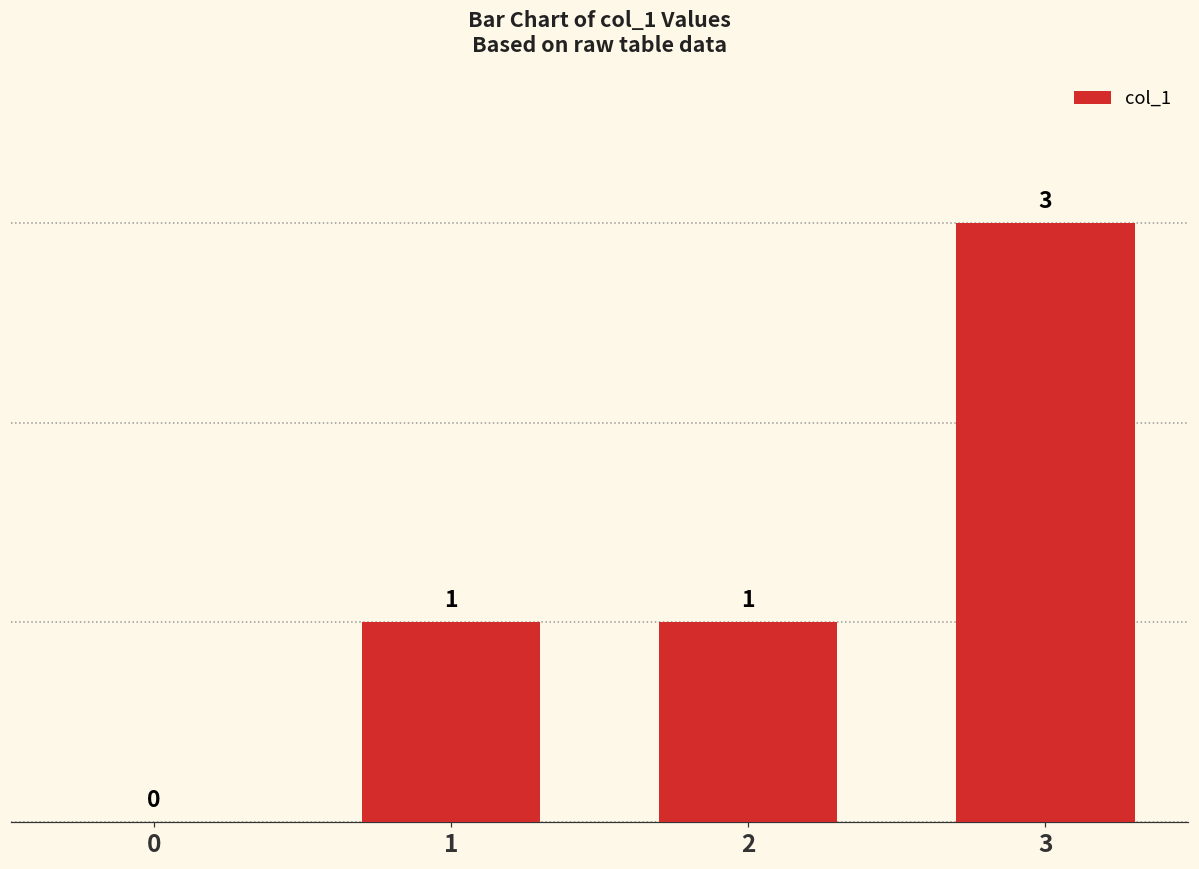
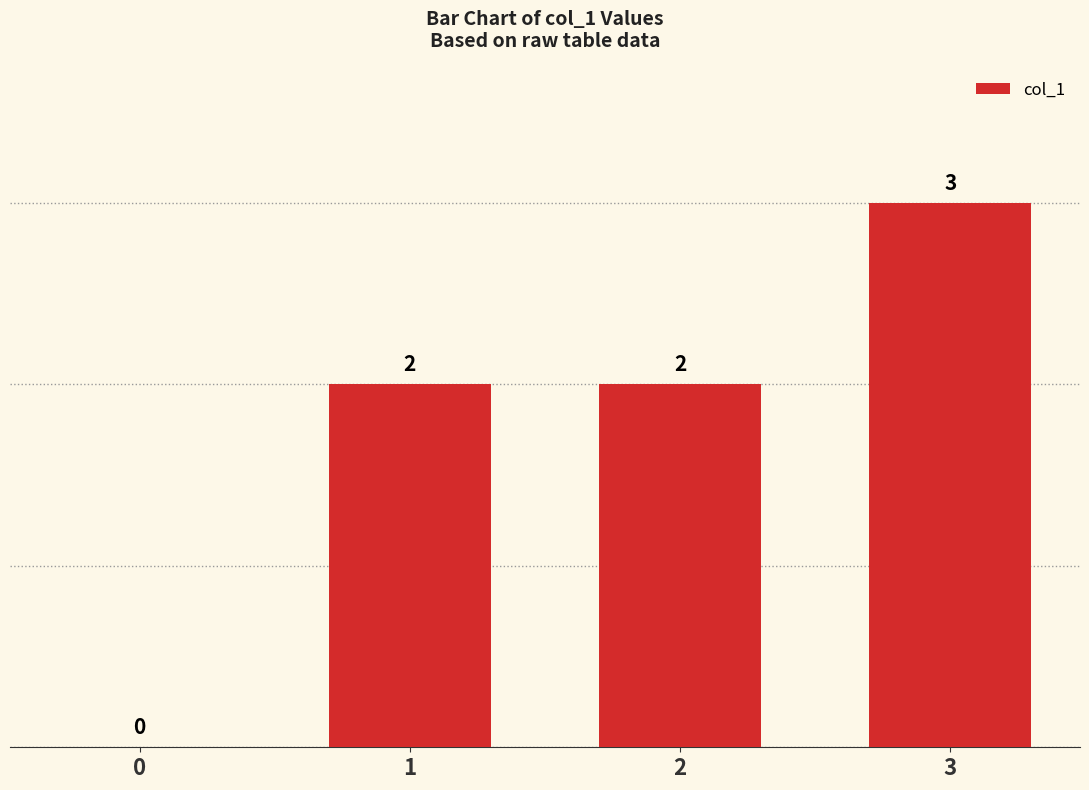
1: 1 -> 2
2: 1 -> 2
